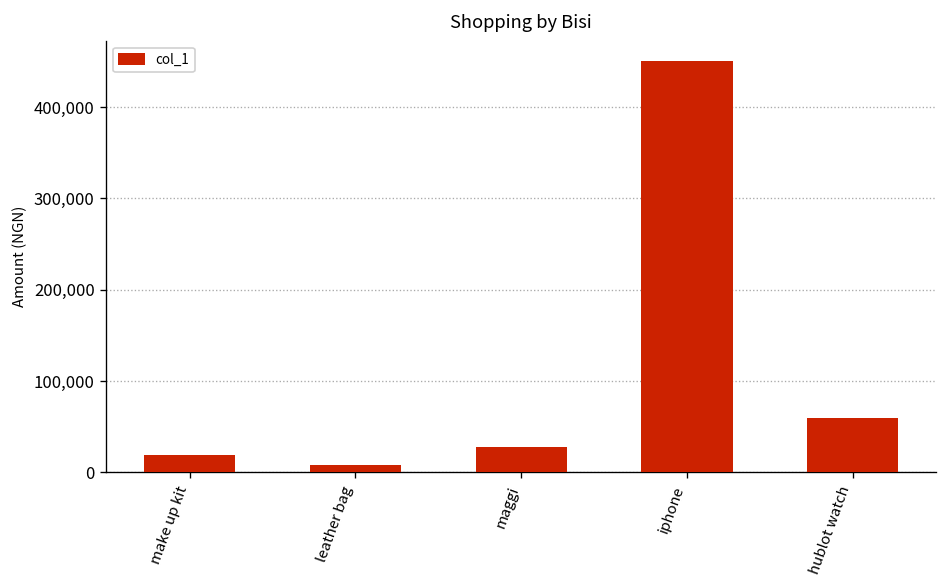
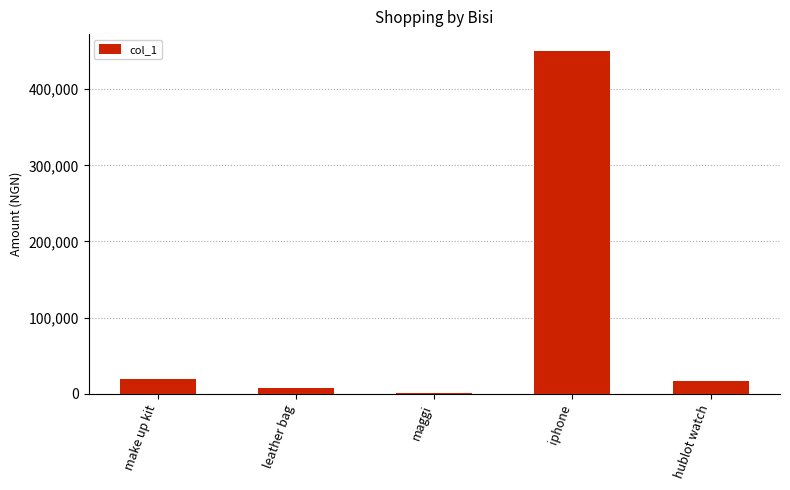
maggi: 30,000 -> 0
hublot watch: 60,000 -> 20,000
